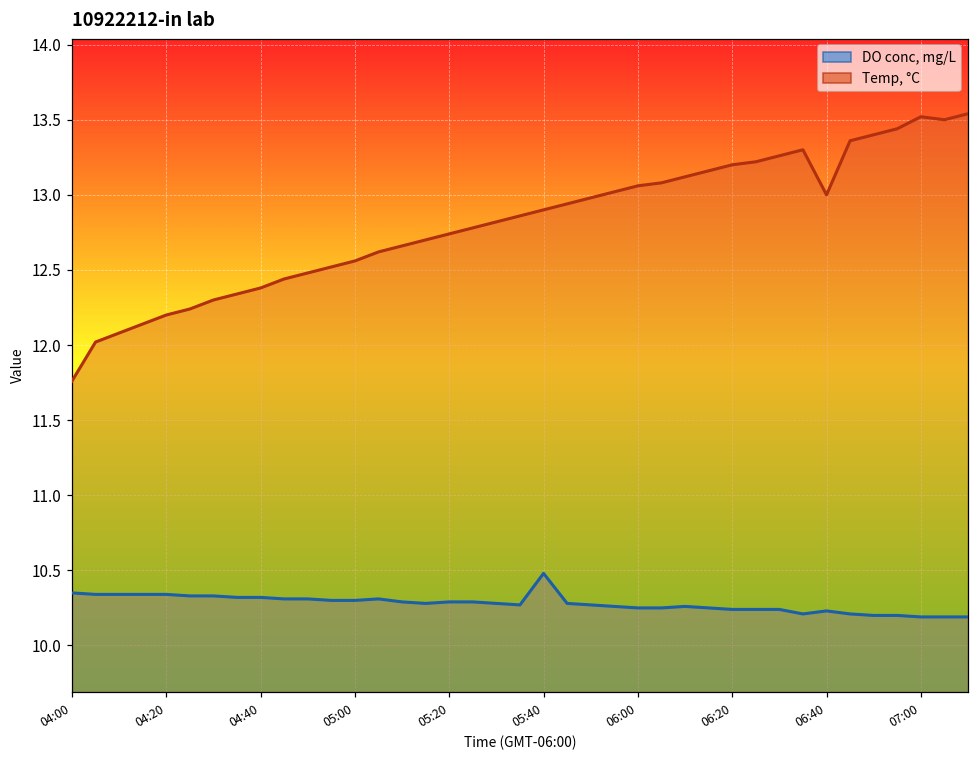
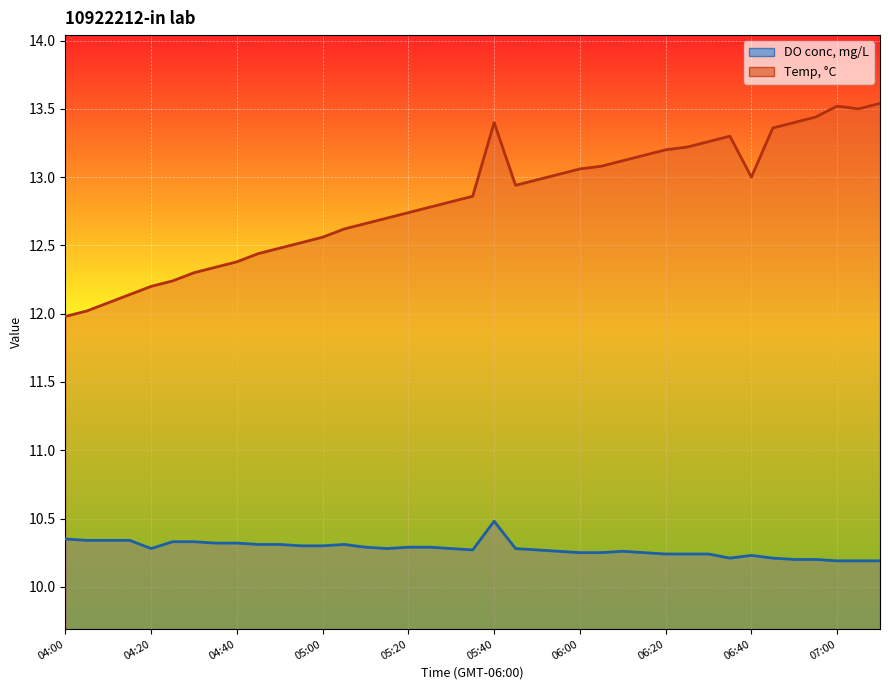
Temp, °C, 04:00: 11.76 -> 11.98
DO conc, mg/L, 04:20: 10.34 -> 10.28
Temp, °C, 05:40: 12.9 -> 13.4
